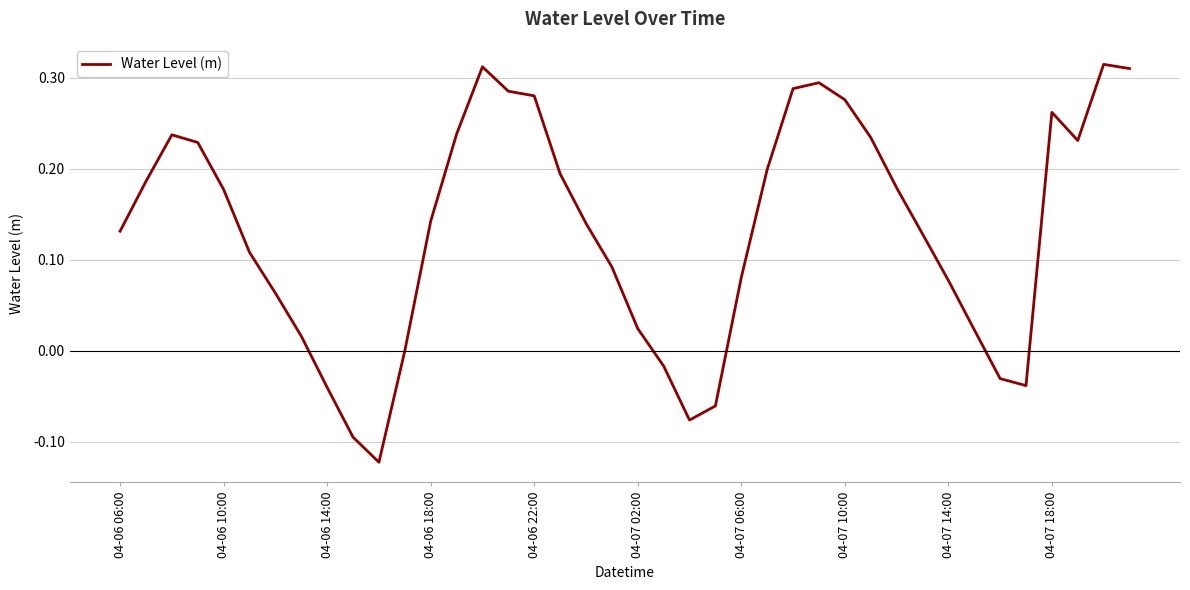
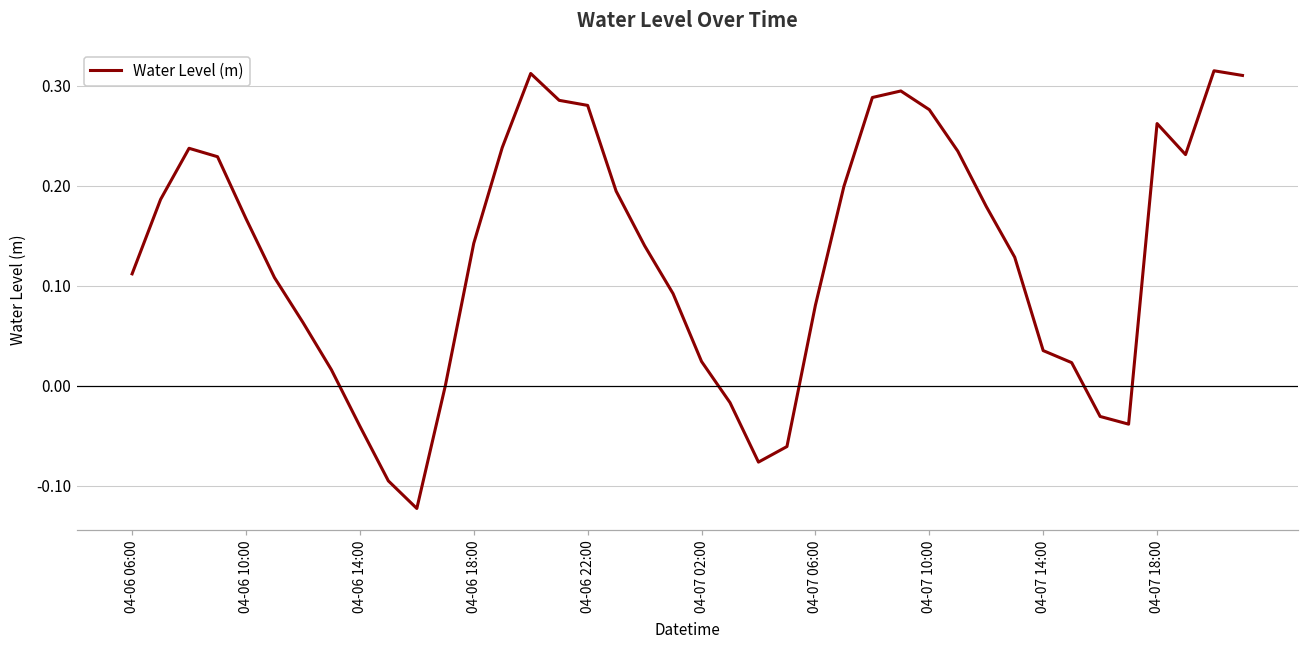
04-06 06:00: 0.13 -> 0.11
04-06 10:00: 0.18 -> 0.17
04-07 14:00: 0.08 -> 0.04
